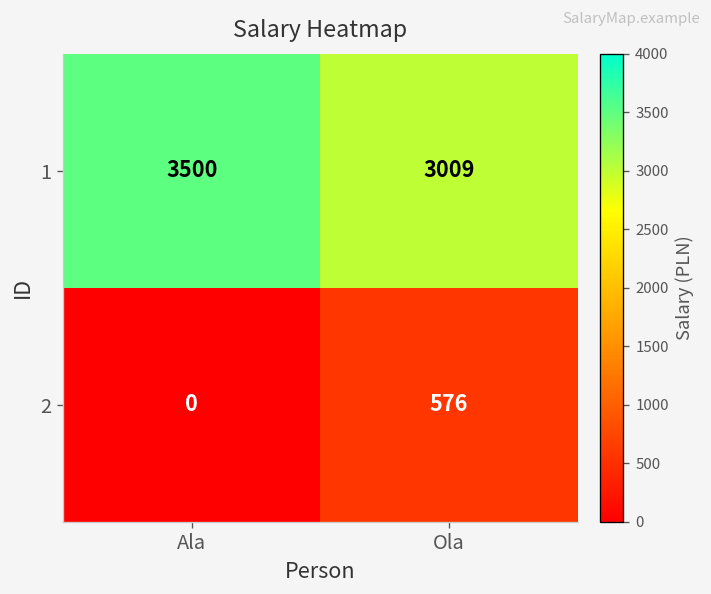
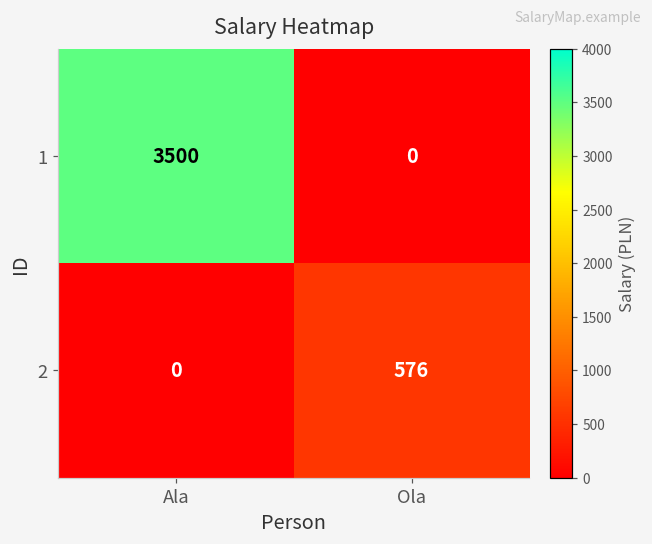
1, Ola: 3009 -> 0
